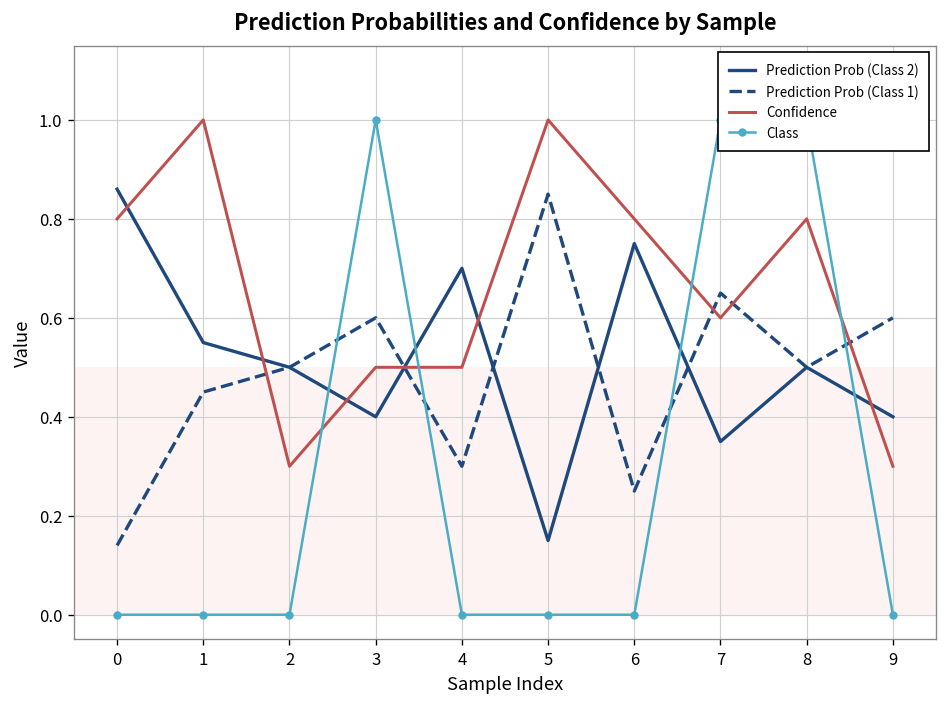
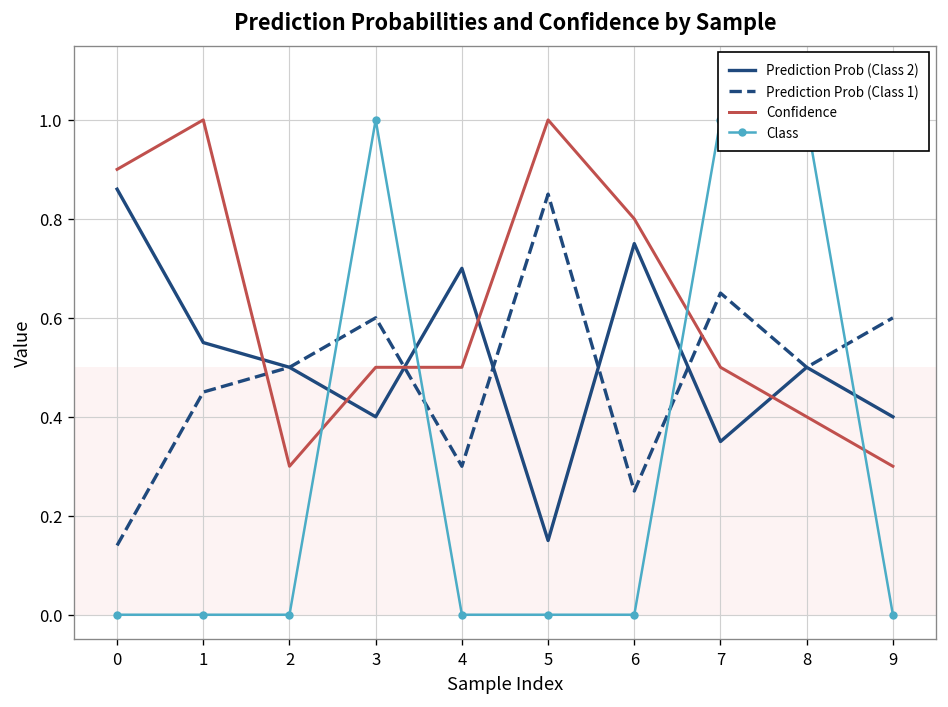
Confidence, 0: 0.8 -> 0.9
Confidence, 7: 0.6 -> 0.5
Confidence, 8: 0.8 -> 0.4
